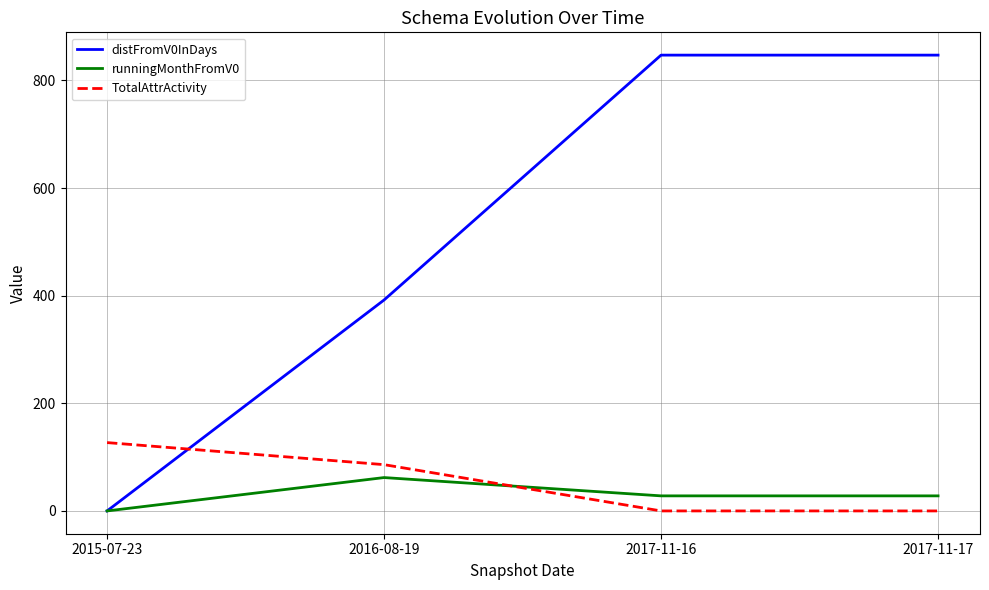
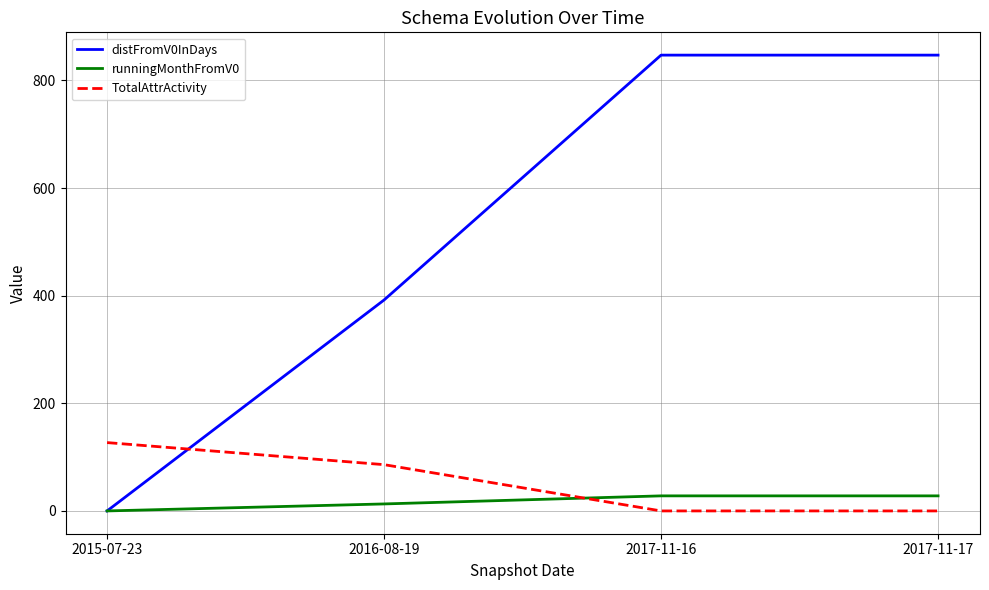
runningMonthFromV0, 2016-08-19: 60 -> 10
